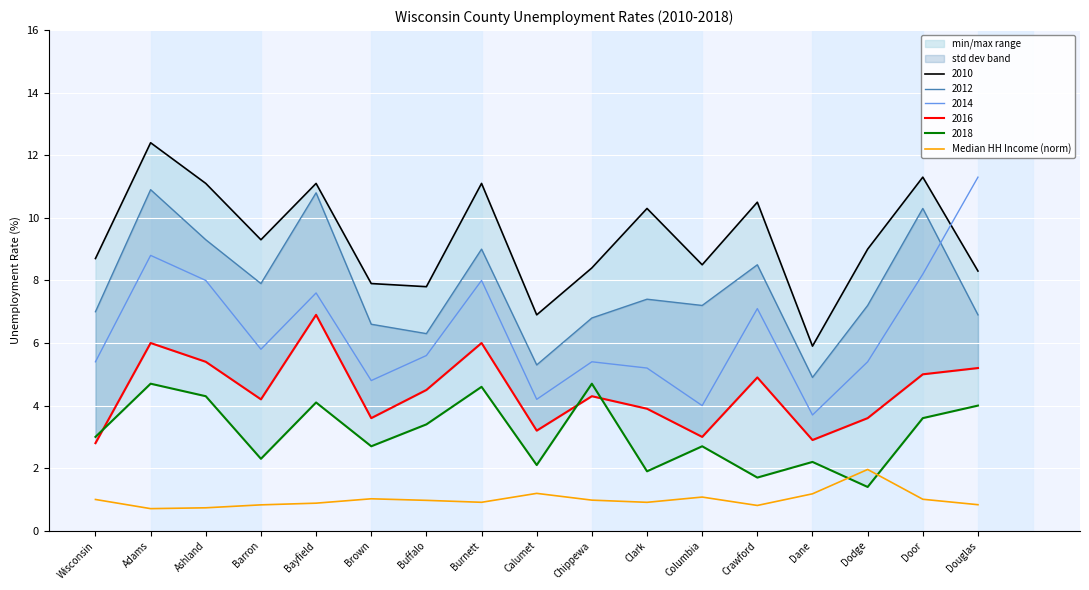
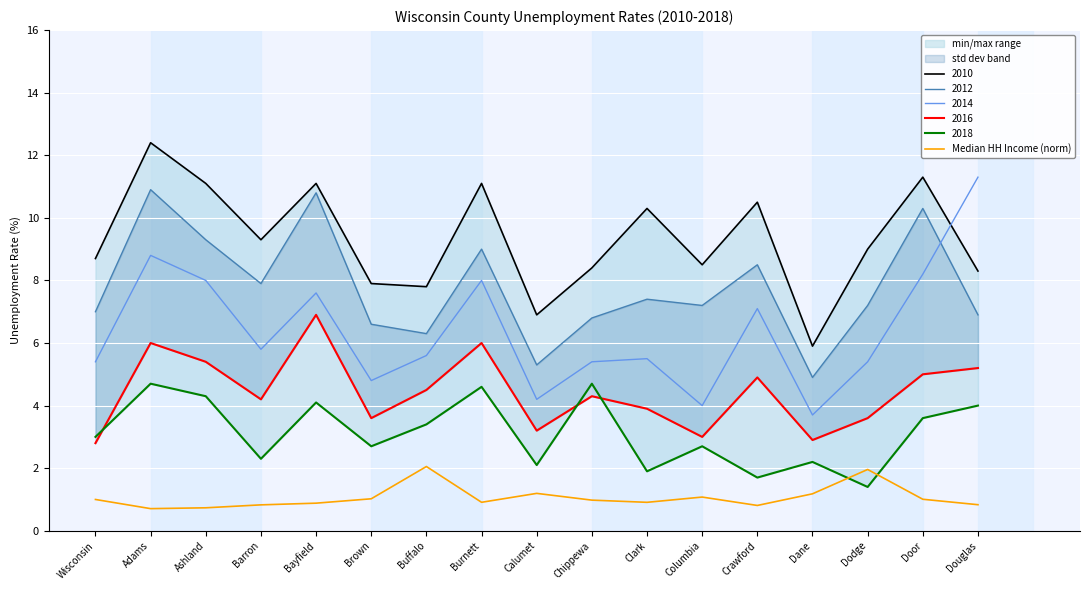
Median HH Income (norm), Buffalo: 1.0 -> 2.1
2014, Clark: 5.2 -> 5.5
